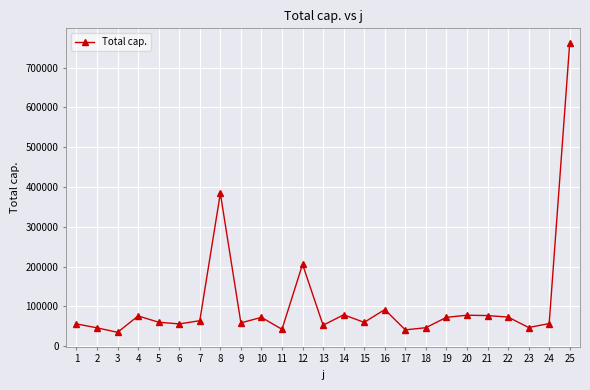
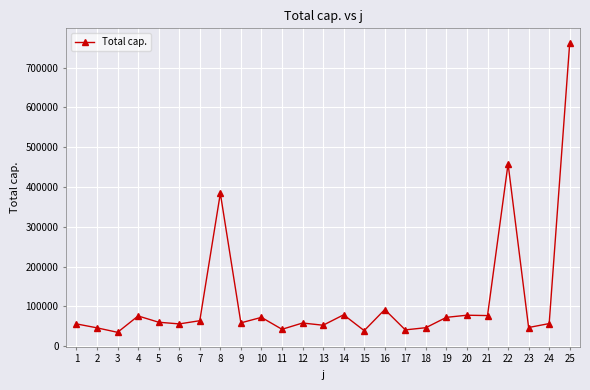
12: 210000 -> 60000
15: 60000 -> 40000
22: 70000 -> 460000
